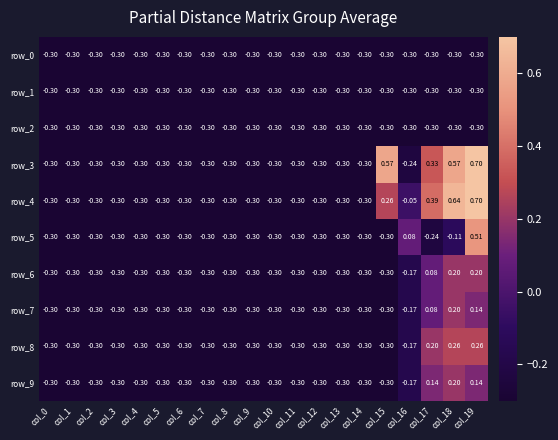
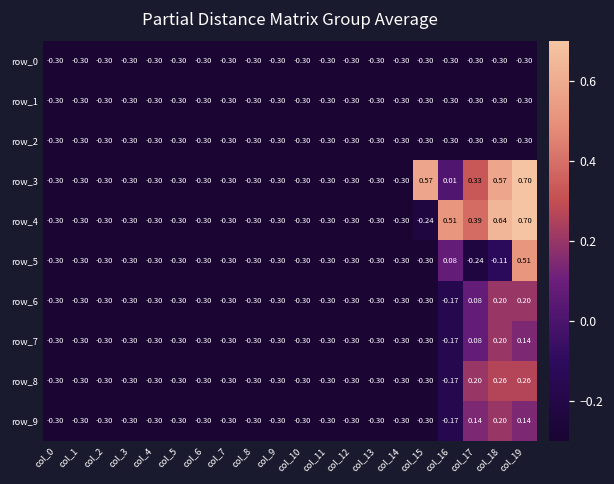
row_3, col_16: -0.24 -> 0.01
row_4, col_15: 0.26 -> -0.24
row_4, col_16: -0.05 -> 0.51
